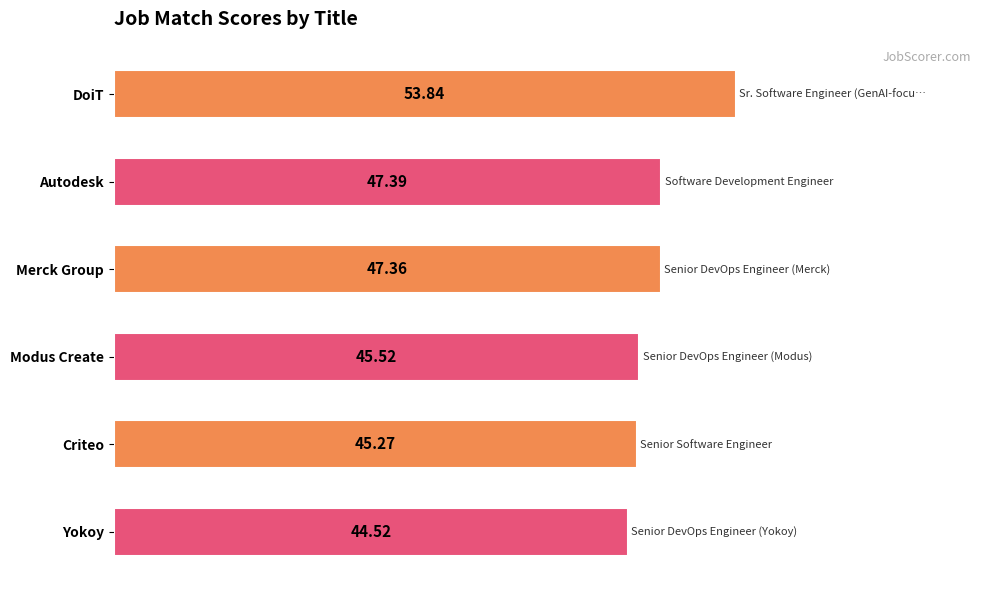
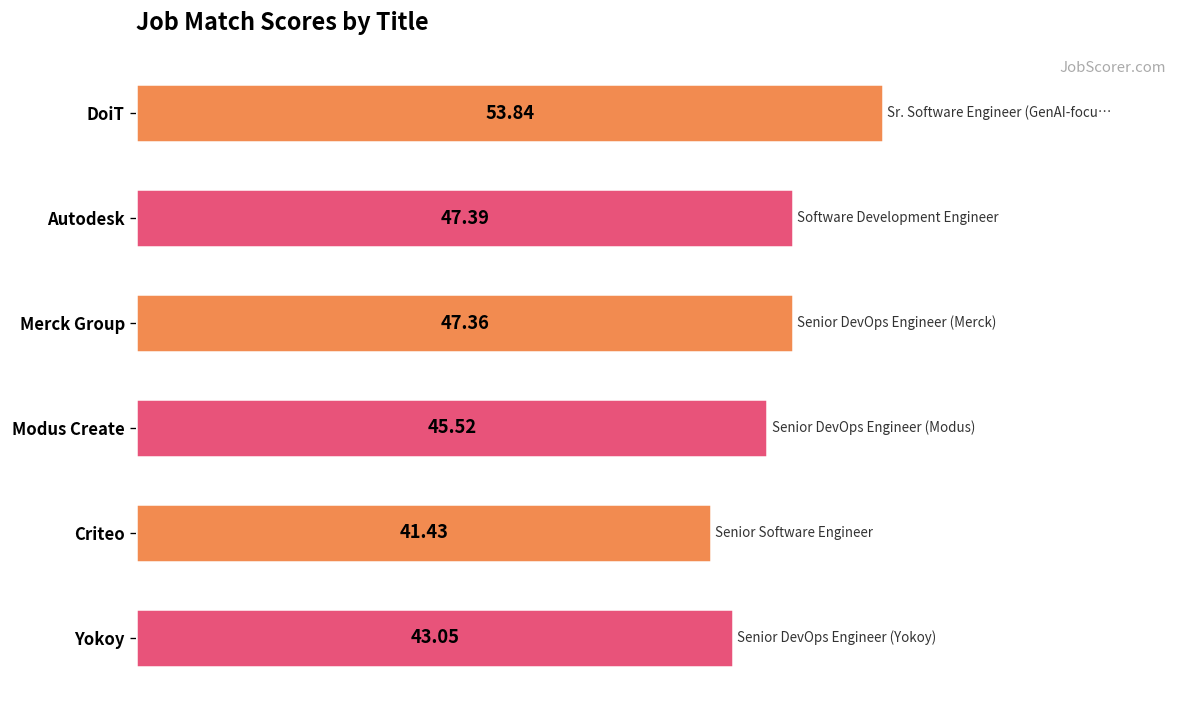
Criteo: 45.27 -> 41.43
Yokoy: 44.52 -> 43.05
